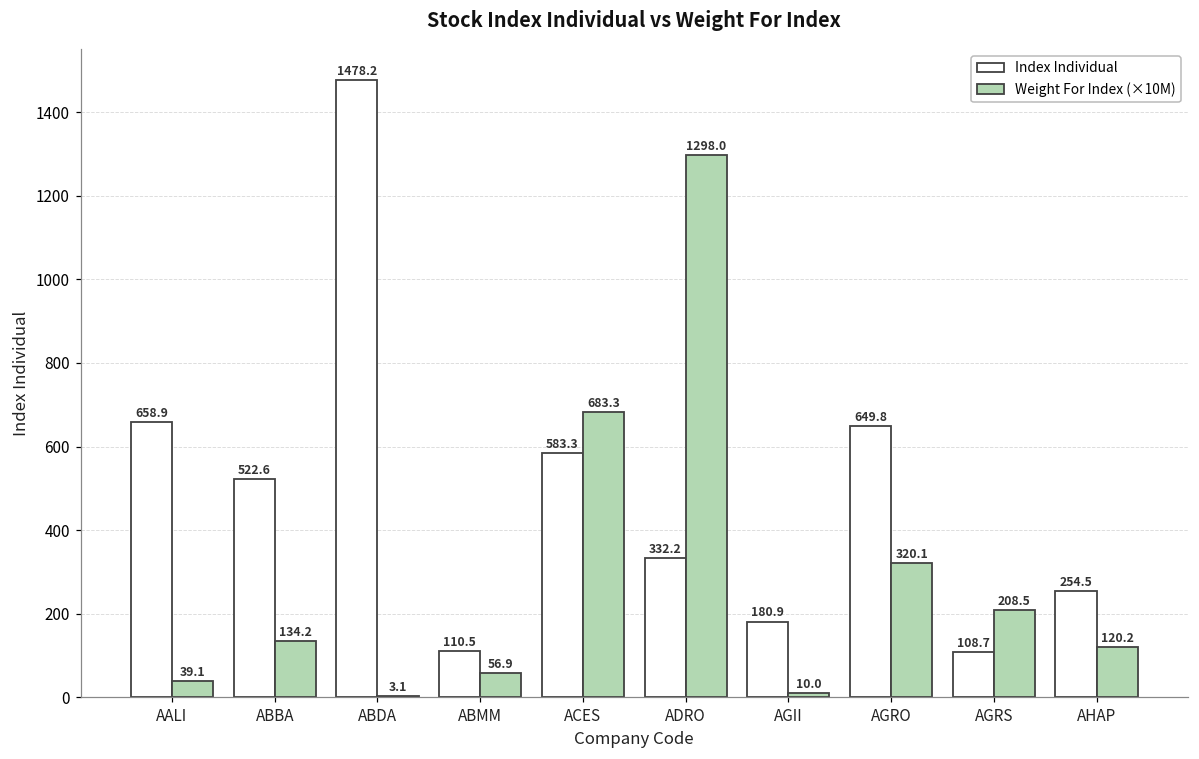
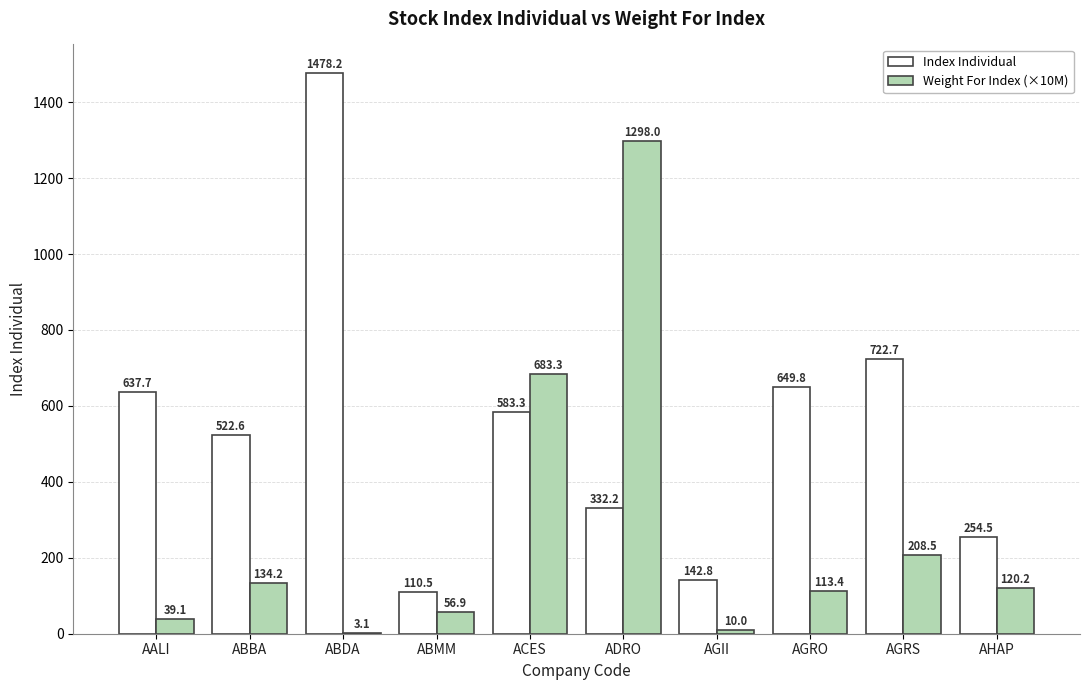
Index Individual, AALI: 658.9 -> 637.7
Index Individual, AGII: 180.9 -> 142.8
Weight For Index (×10M), AGRO: 320.1 -> 113.4
Index Individual, AGRS: 108.7 -> 722.7
